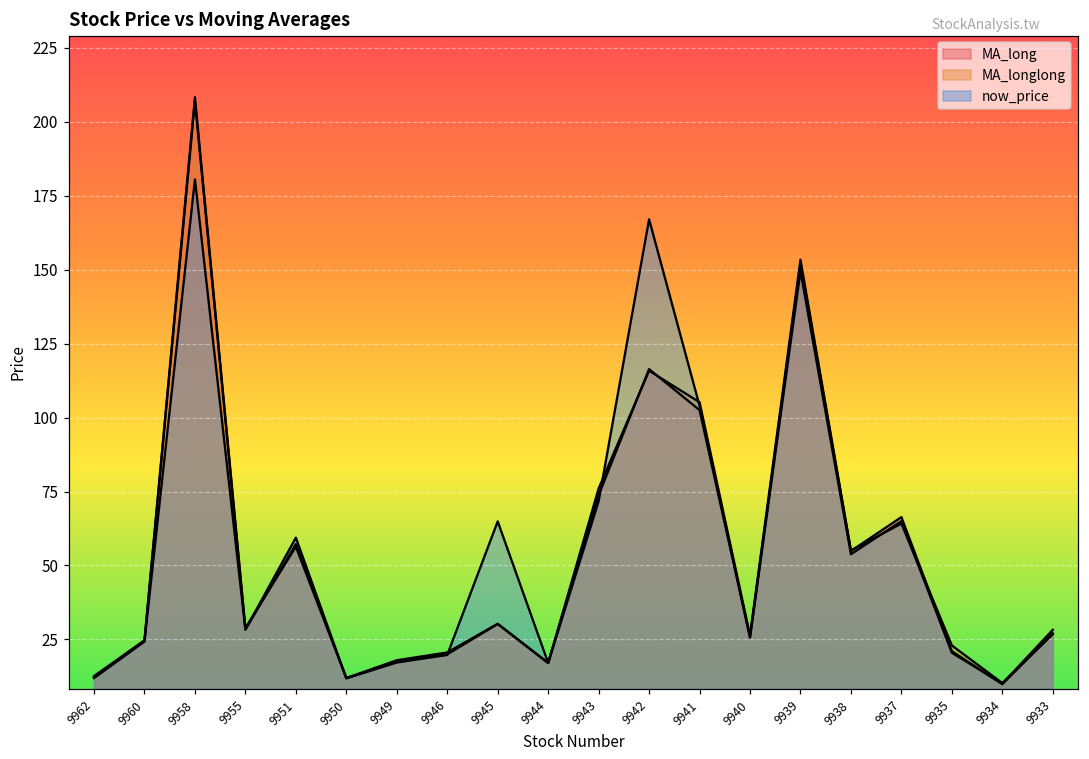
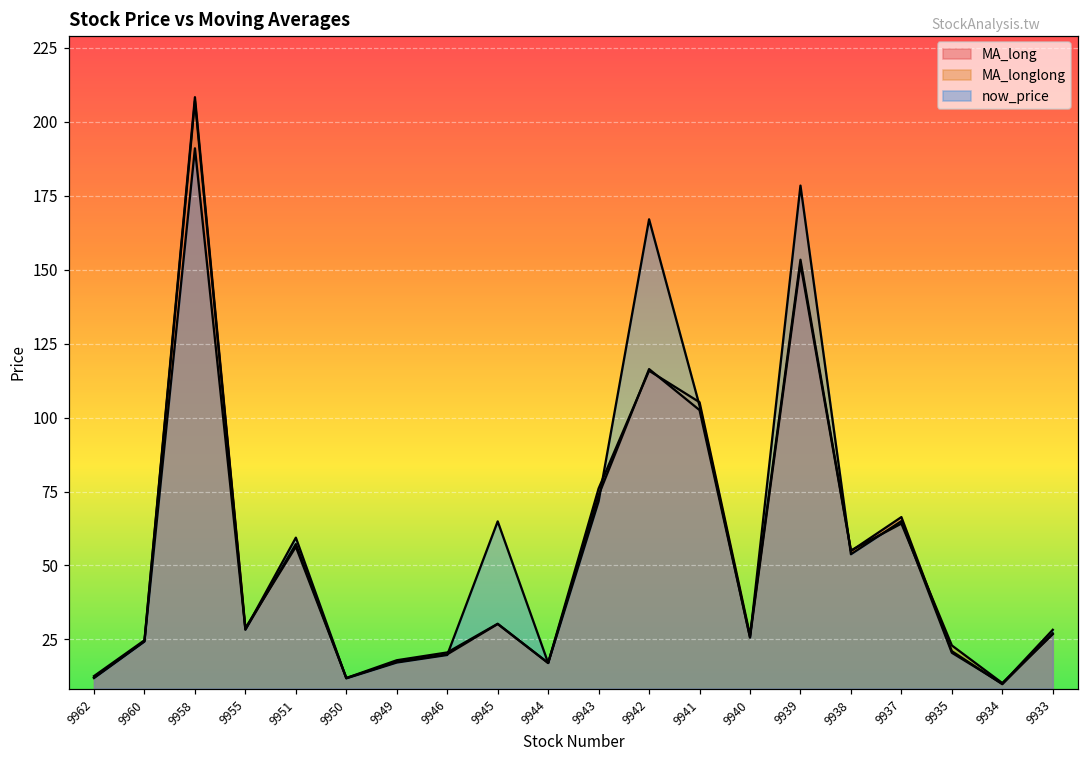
now_price, 9958: 181 -> 191
now_price, 9939: 150 -> 178
